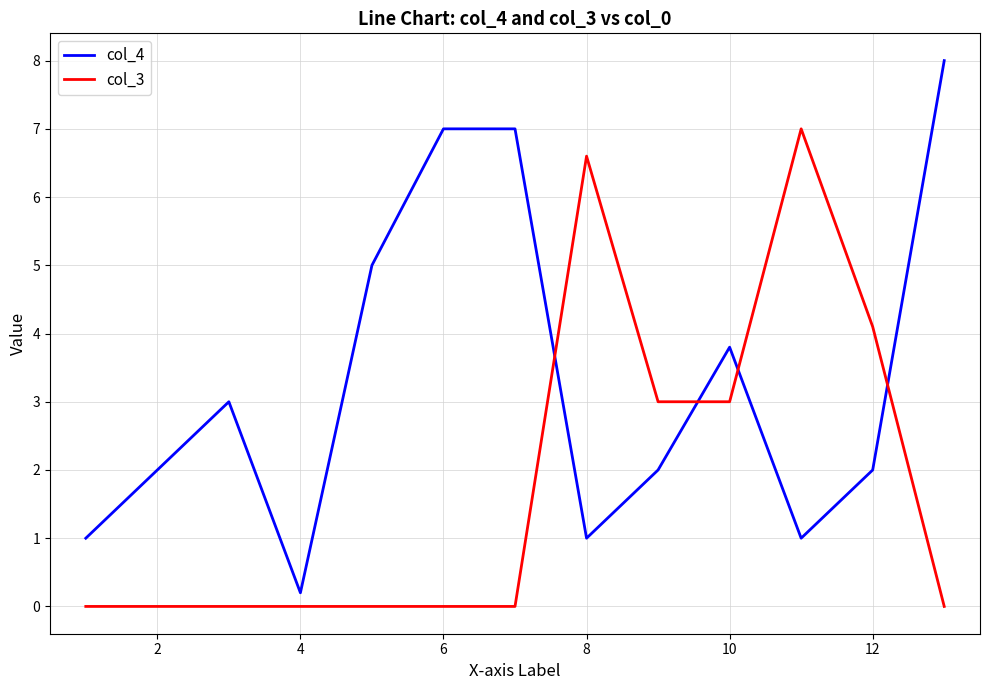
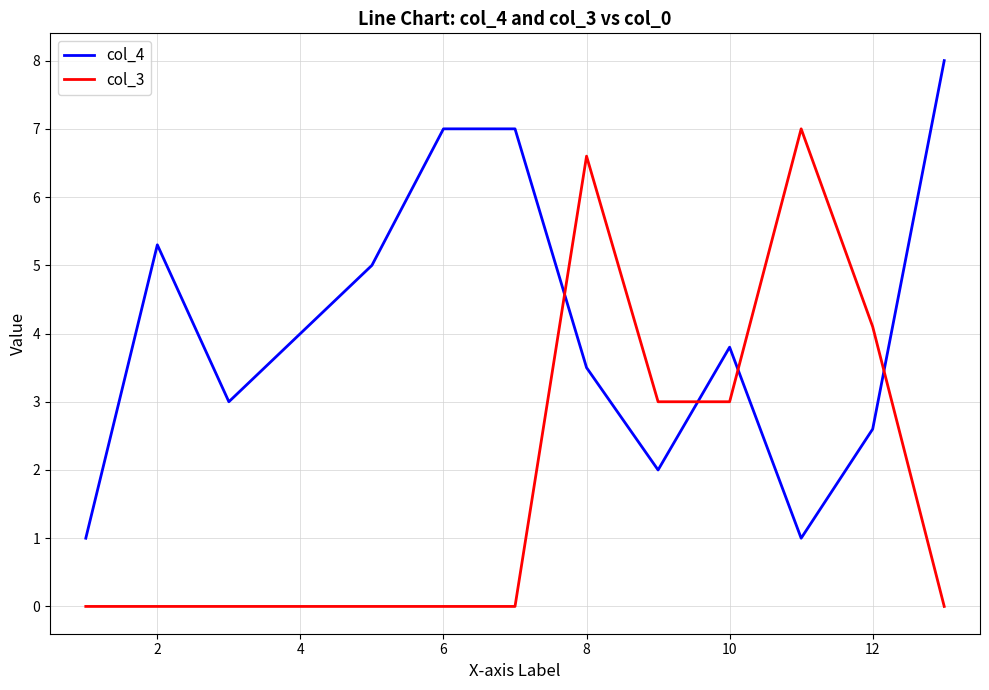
col_4, 2: 2.0 -> 5.3
col_4, 4: 0.2 -> 4.0
col_4, 8: 1.0 -> 3.5
col_4, 12: 2.0 -> 2.6
